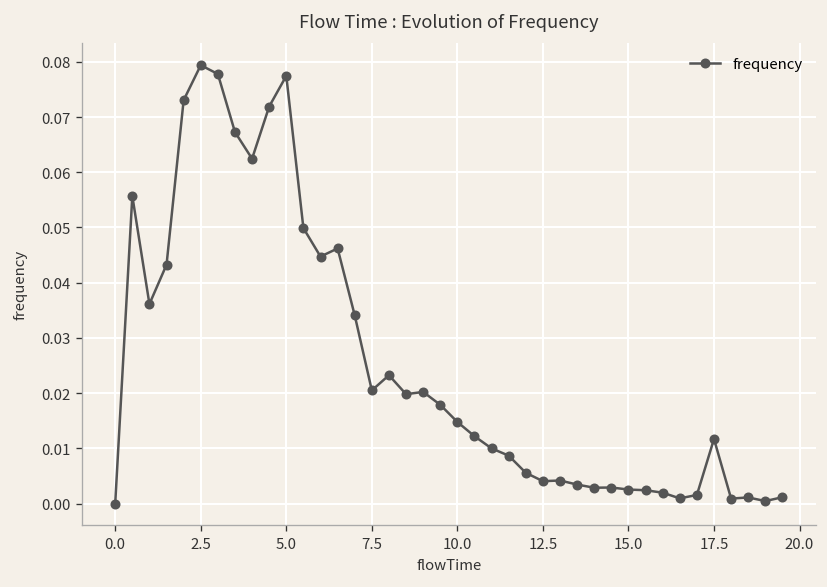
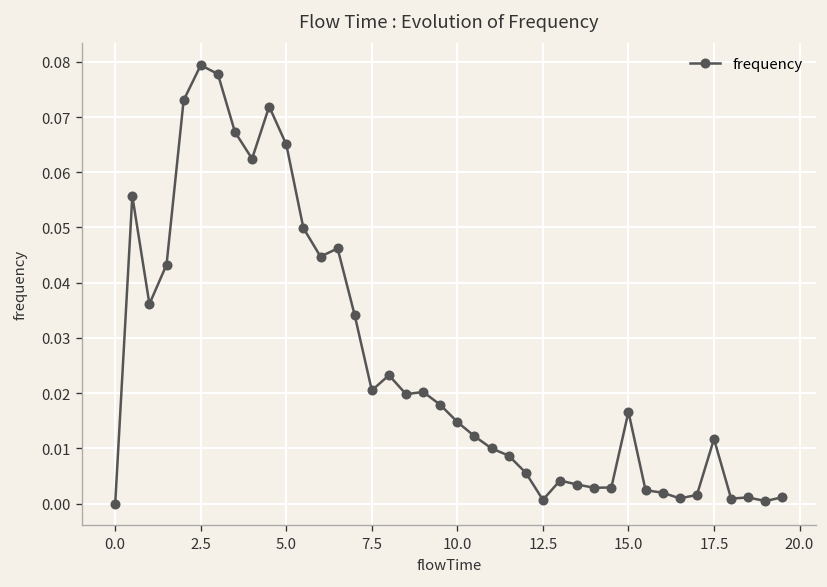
5.0: 0.077 -> 0.065
12.5: 0.004 -> 0.001
15.0: 0.003 -> 0.017
